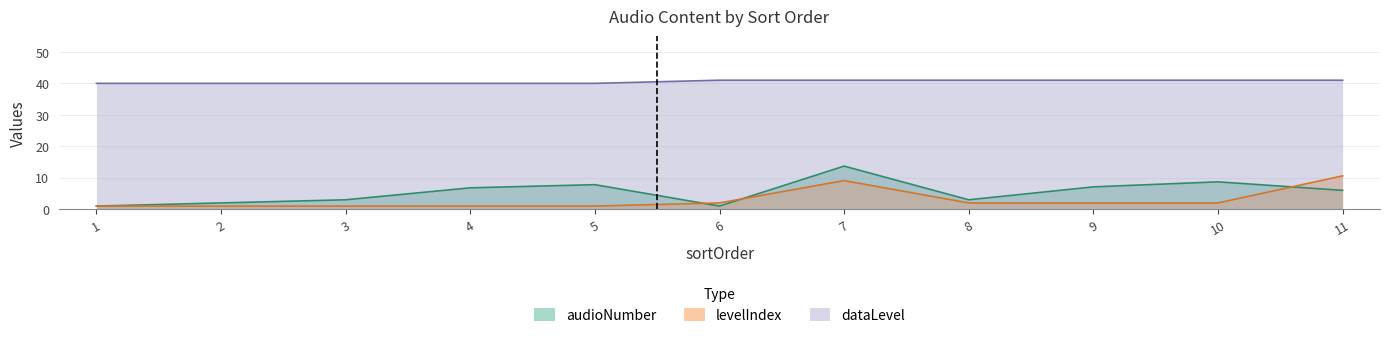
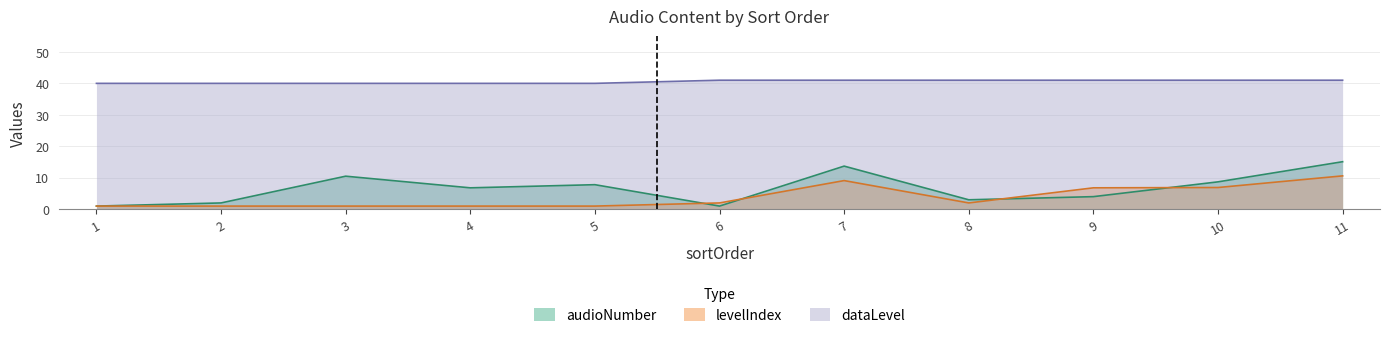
audioNumber, 3: 3 -> 11
audioNumber, 9: 7 -> 4
levelIndex, 9: 2 -> 7
levelIndex, 10: 2 -> 7
audioNumber, 11: 6 -> 15
